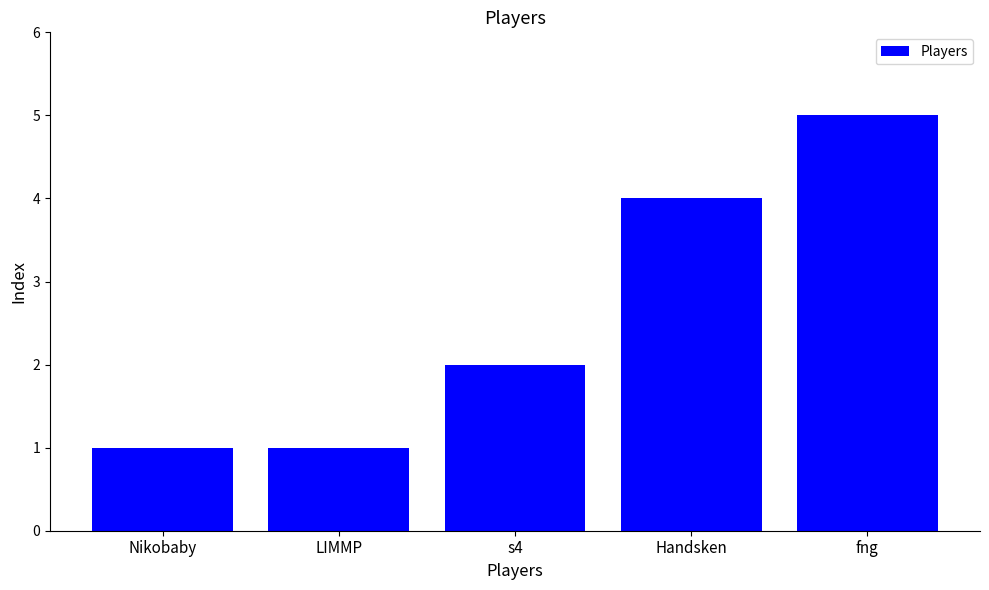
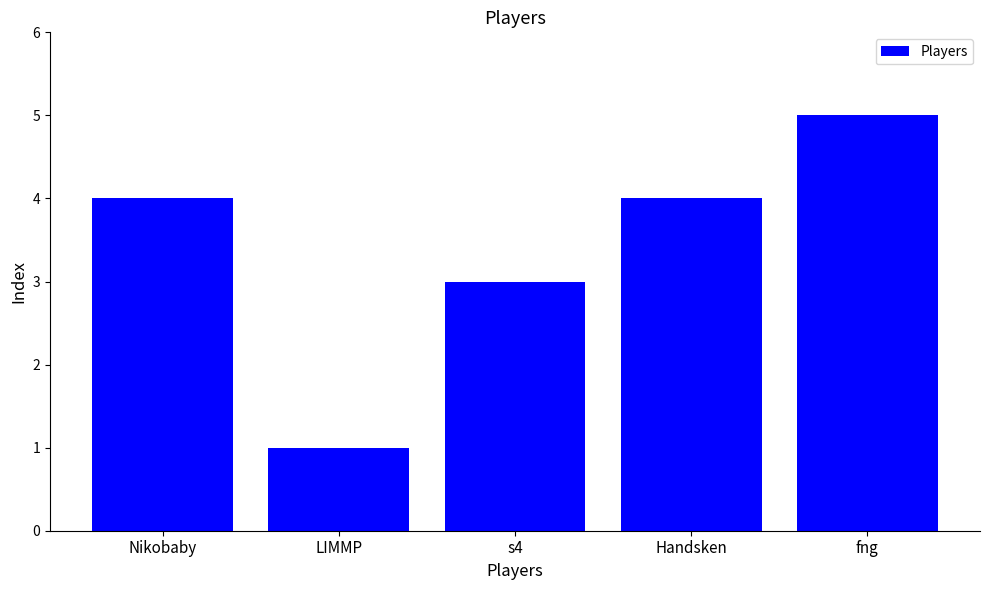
Nikobaby: 1 -> 4
s4: 2 -> 3
